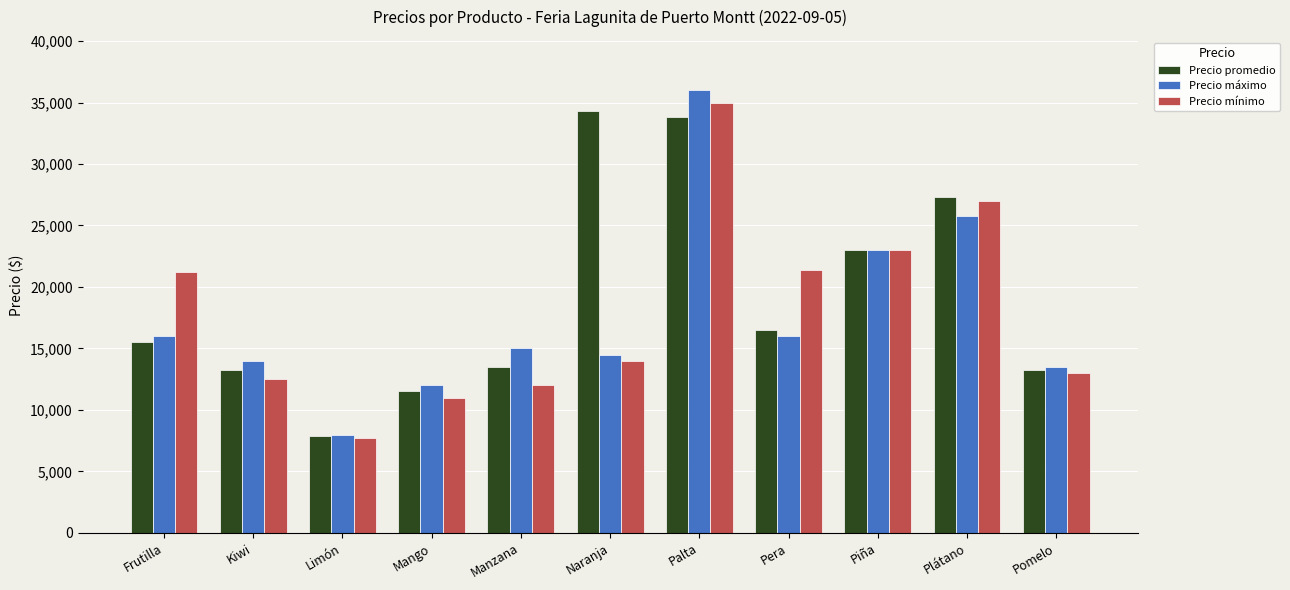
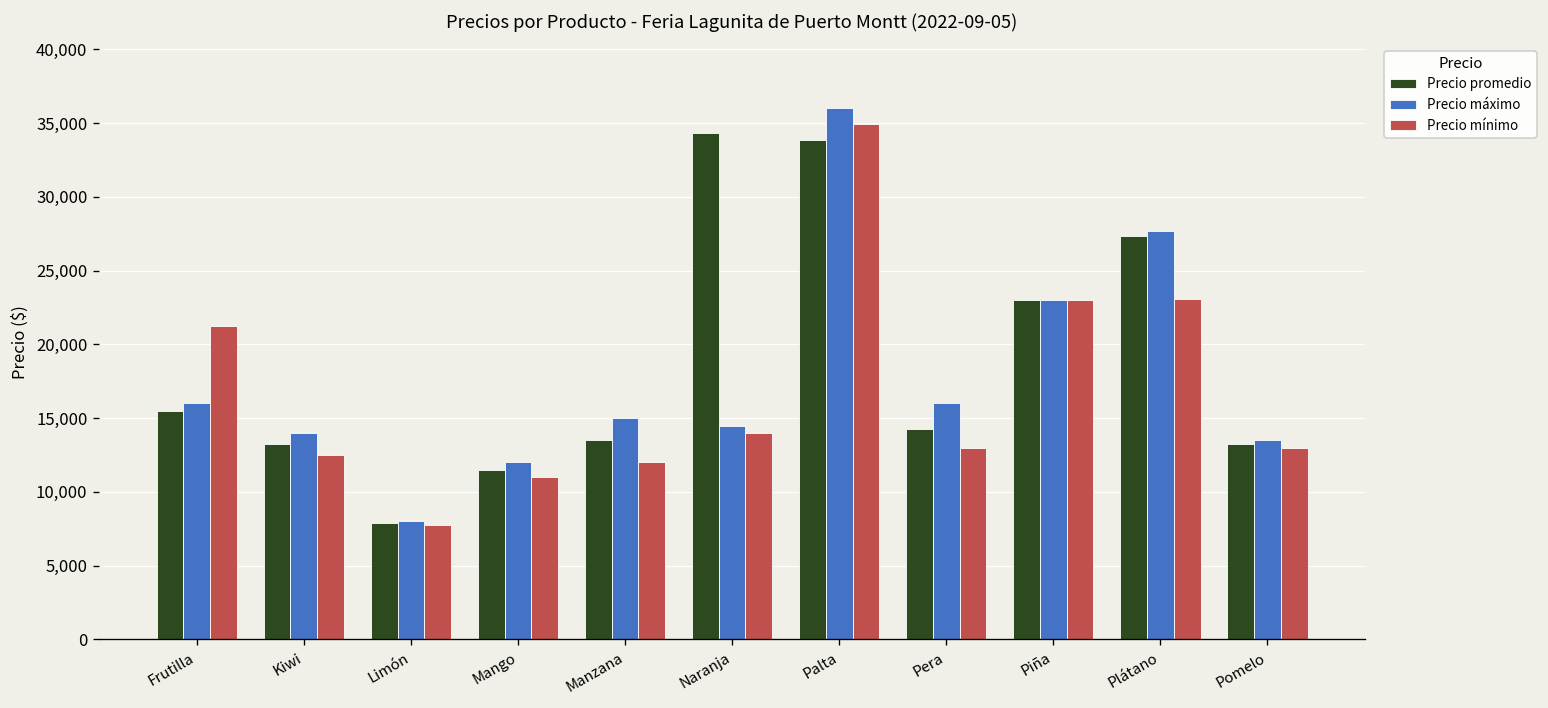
Precio promedio, Pera: 16,500 -> 14,300
Precio mínimo, Pera: 21,400 -> 13,000
Precio máximo, Plátano: 25,800 -> 27,700
Precio mínimo, Plátano: 27,000 -> 23,100
